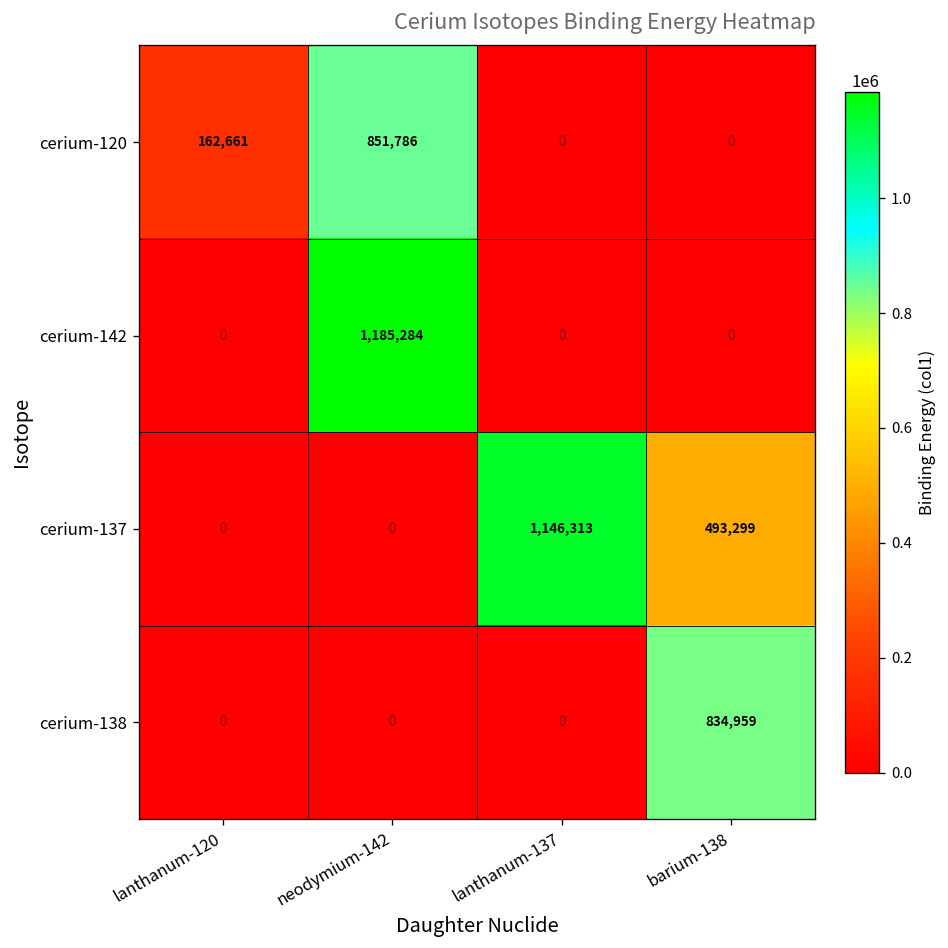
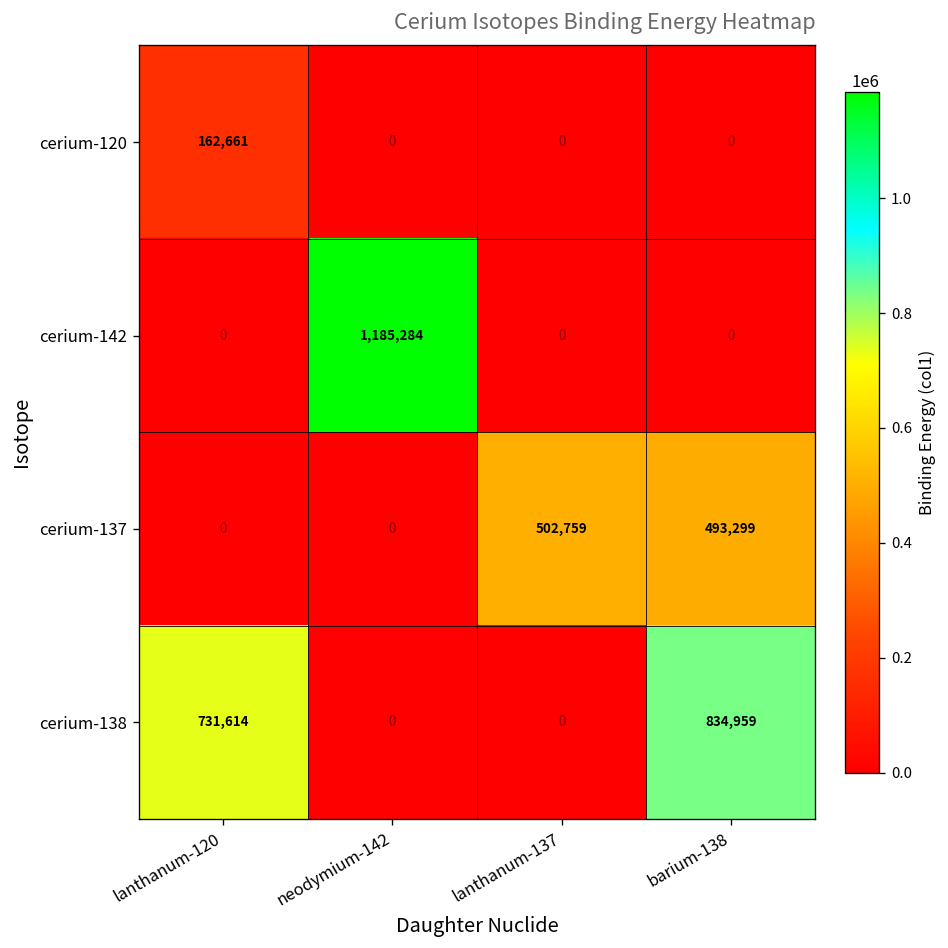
cerium-120, neodymium-142: 851,786 -> 0
cerium-137, lanthanum-137: 1,146,313 -> 502,759
cerium-138, lanthanum-120: 0 -> 731,614
